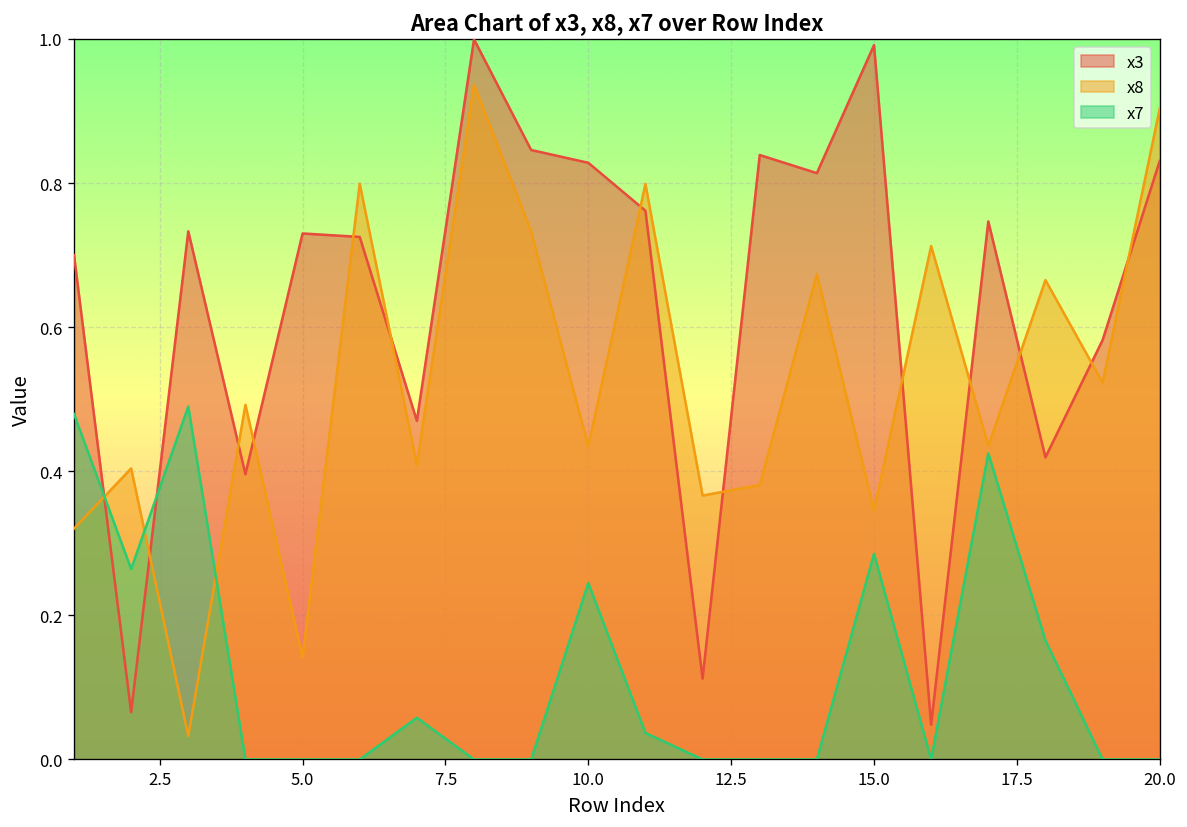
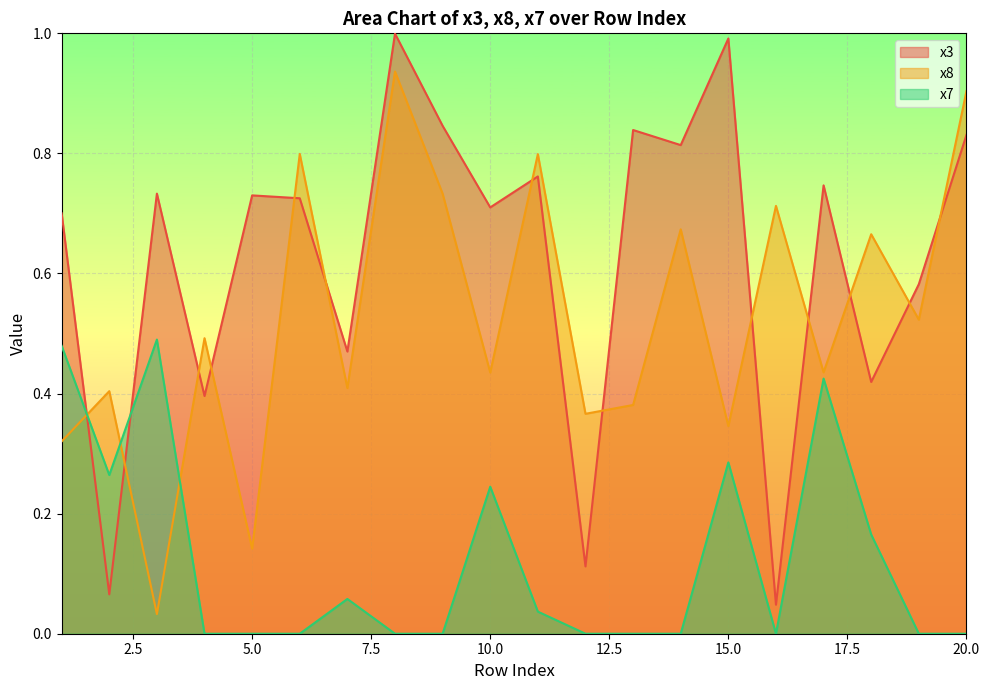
x3, 10.0: 0.83 -> 0.71
